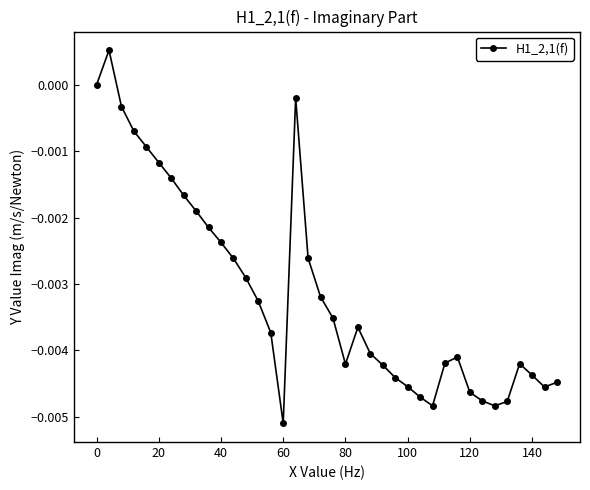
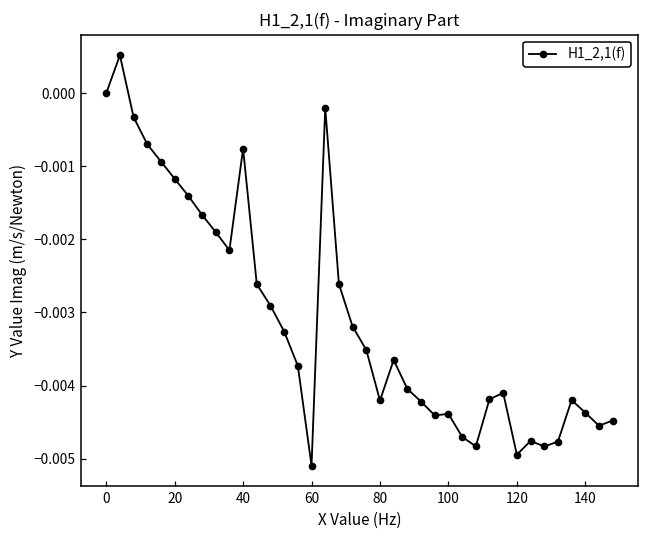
40: -0.0024 -> -0.0008
100: -0.0045 -> -0.0044
120: -0.0046 -> -0.0049
